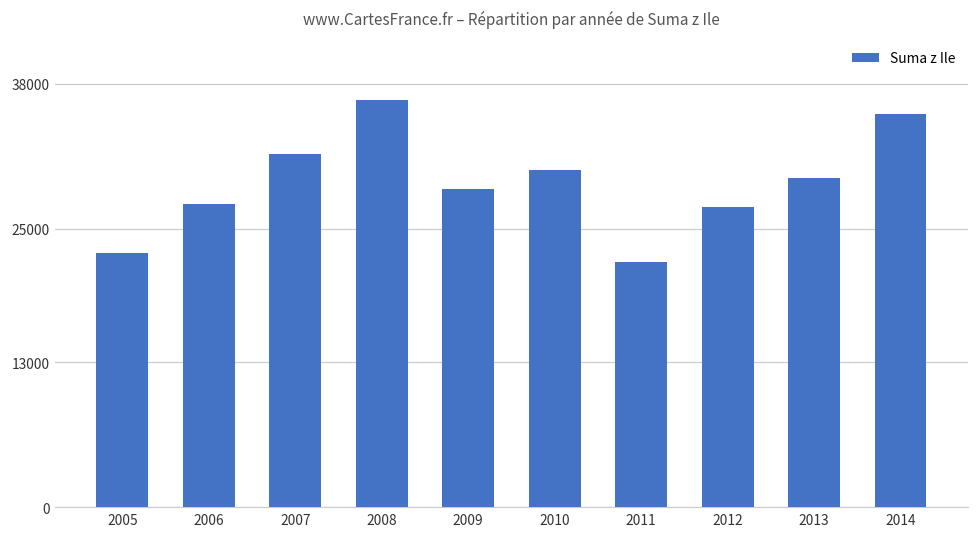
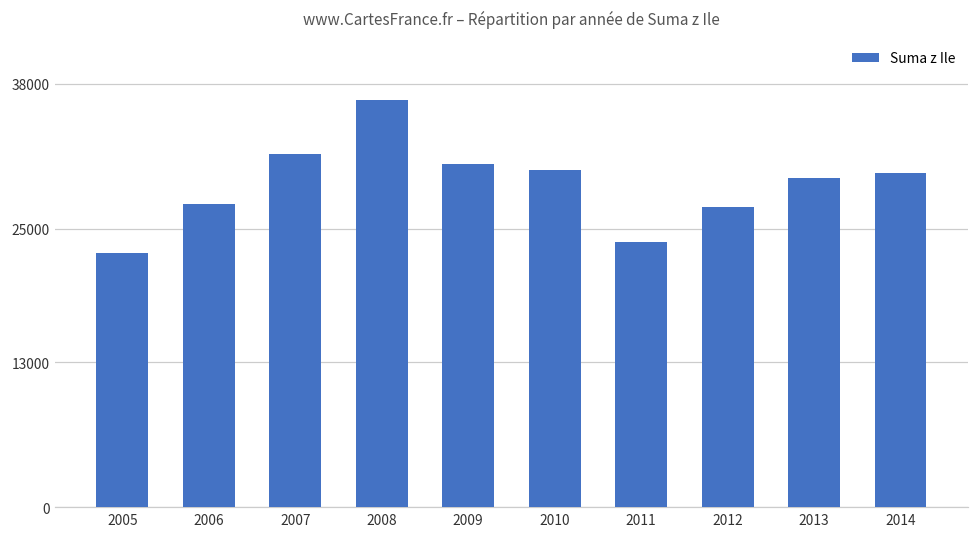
2009: 28600 -> 30800
2011: 22000 -> 23800
2014: 35300 -> 29900
